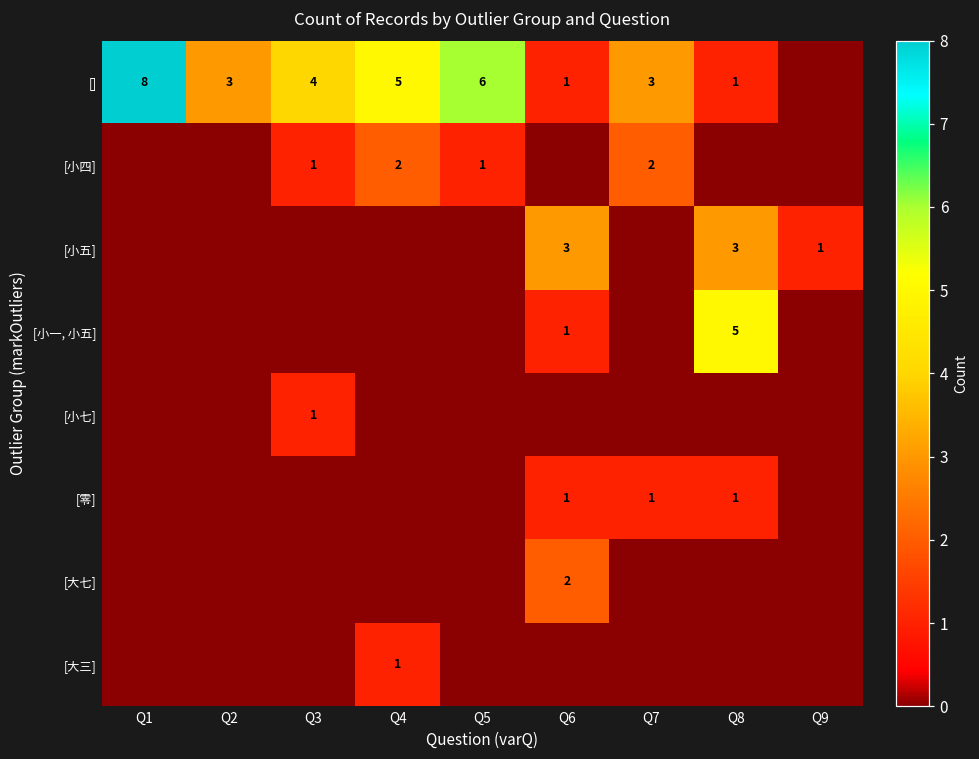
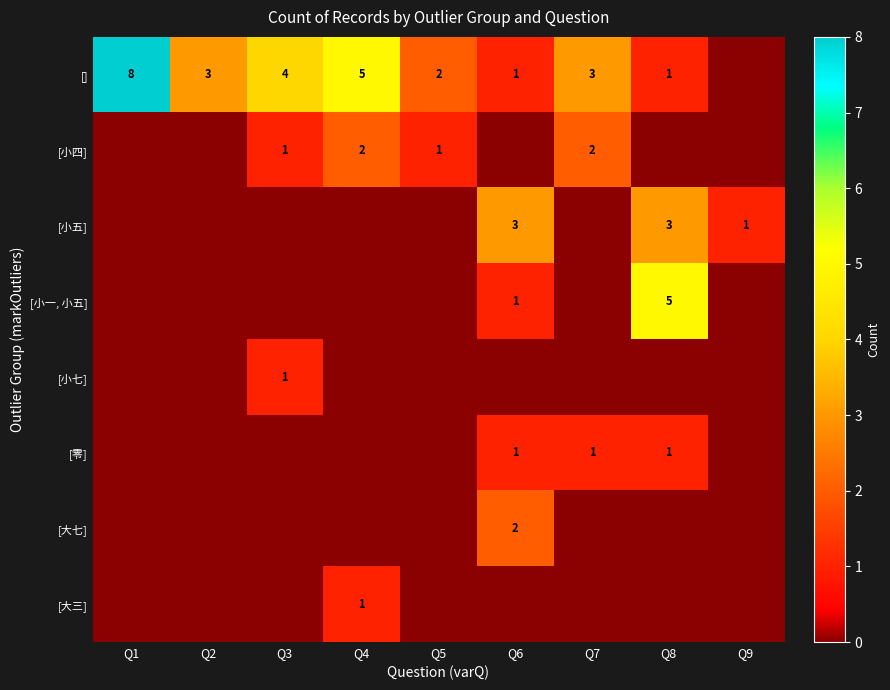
[], Q5: 6 -> 2
